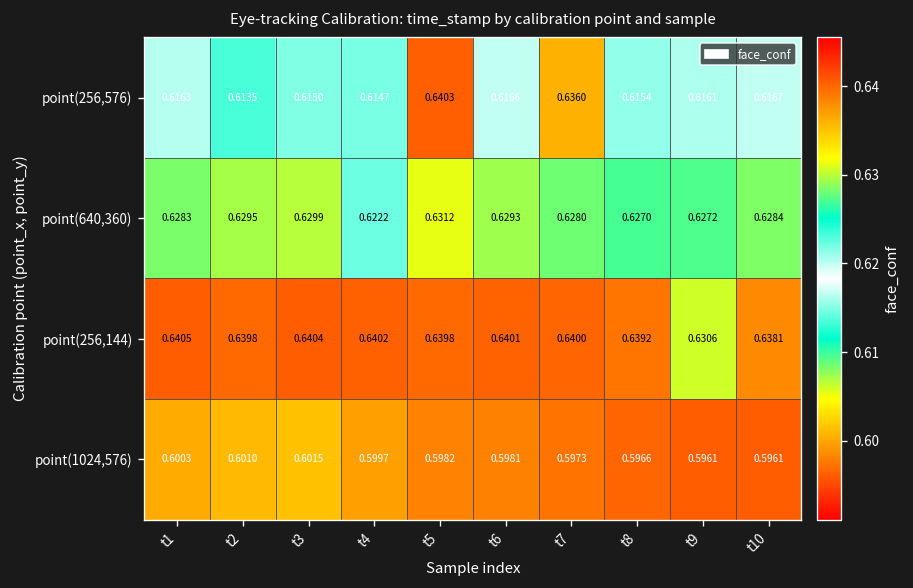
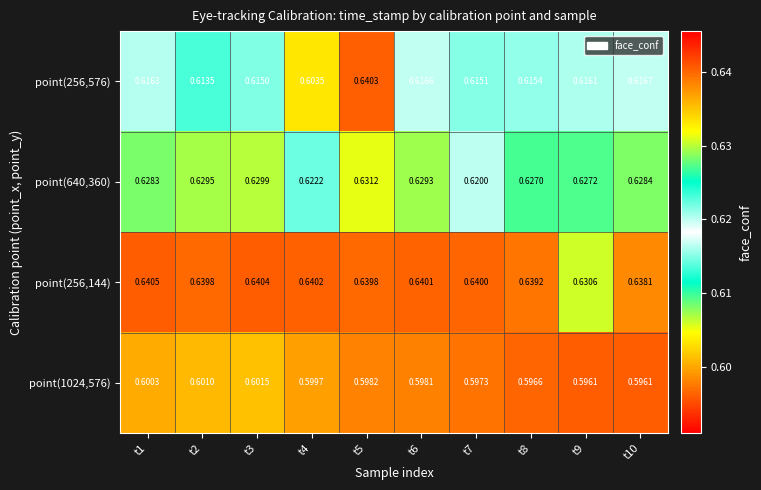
point(256,576), t4: 0.6147 -> 0.6035
point(256,576), t7: 0.6360 -> 0.6151
point(640,360), t7: 0.6280 -> 0.6200
